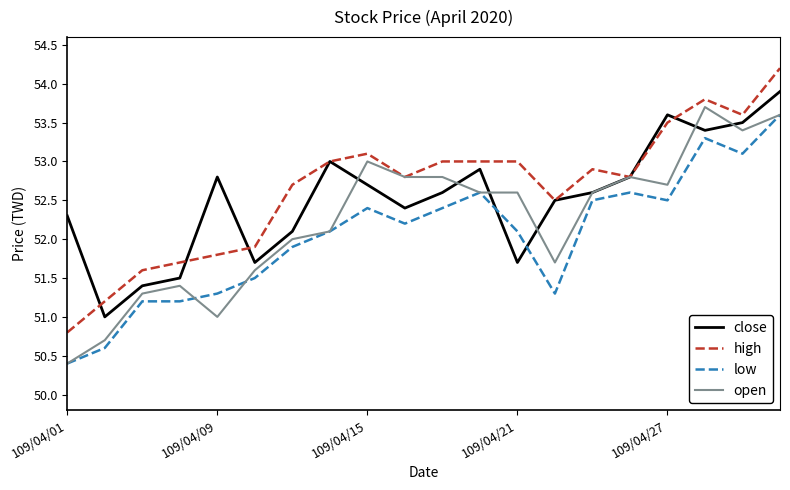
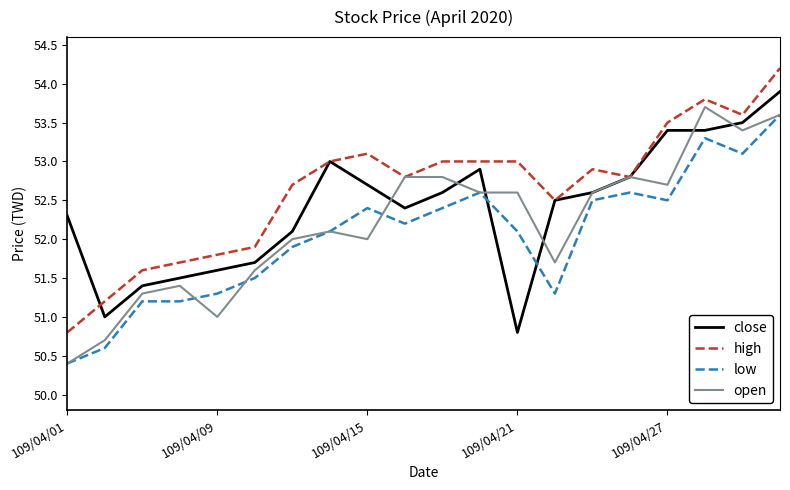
close, 109/04/09: 52.8 -> 51.6
open, 109/04/15: 53 -> 52
close, 109/04/21: 51.7 -> 50.8
close, 109/04/27: 53.6 -> 53.4
